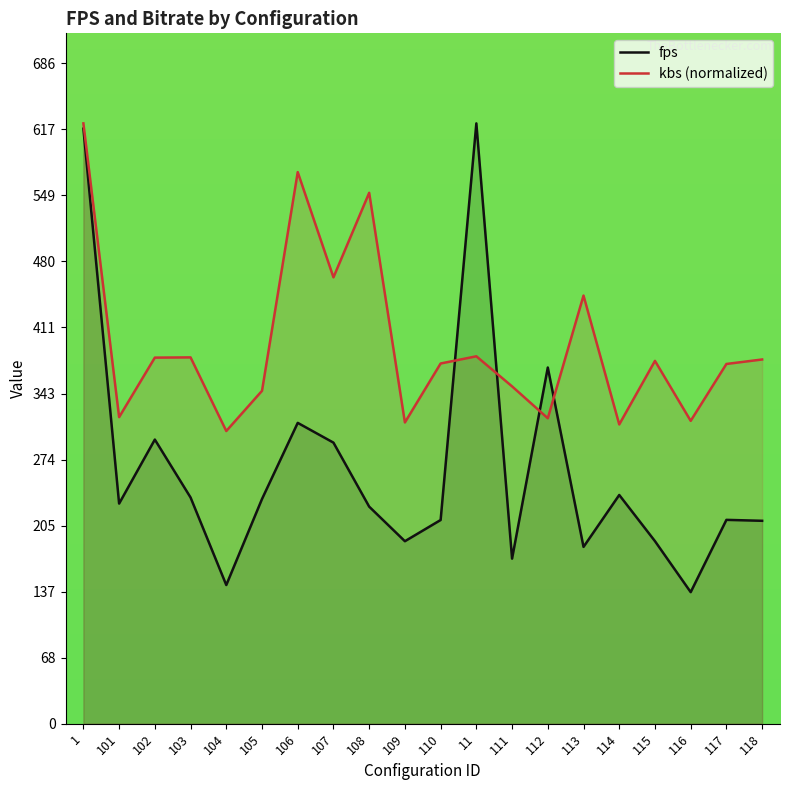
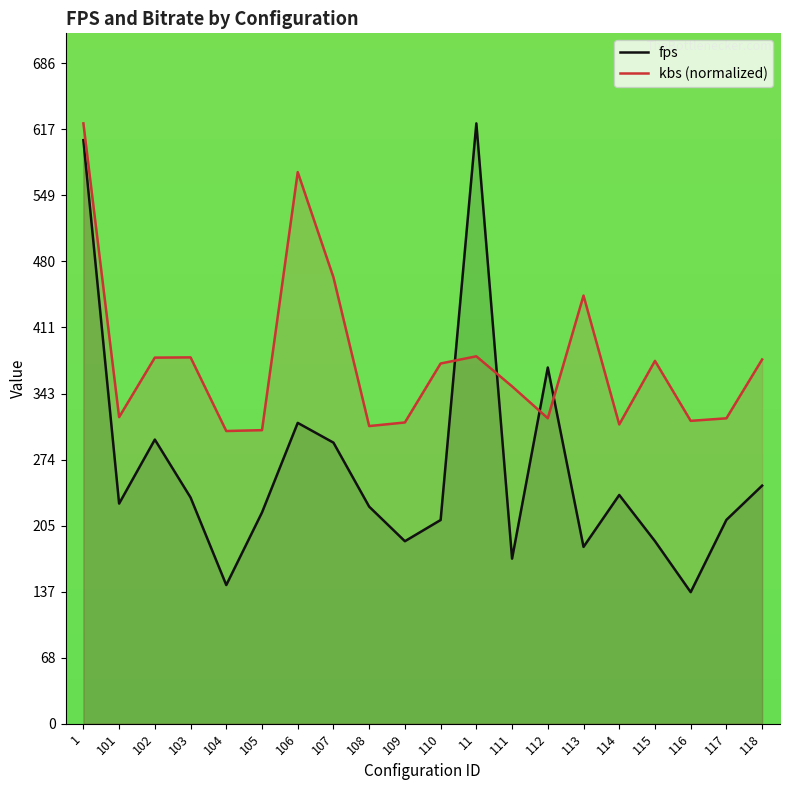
fps, 1: 620 -> 610
fps, 105: 230 -> 220
kbs (normalized), 105: 350 -> 310
kbs (normalized), 108: 550 -> 310
kbs (normalized), 117: 370 -> 320
fps, 118: 210 -> 250
